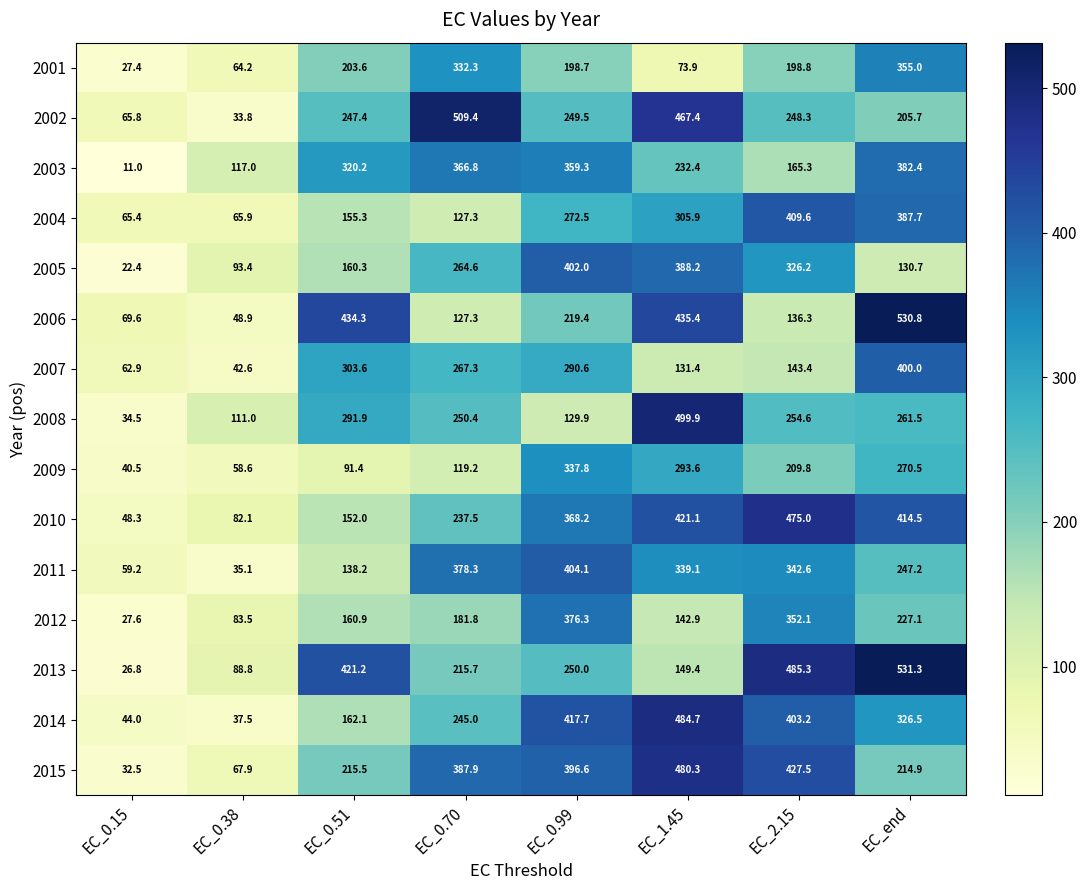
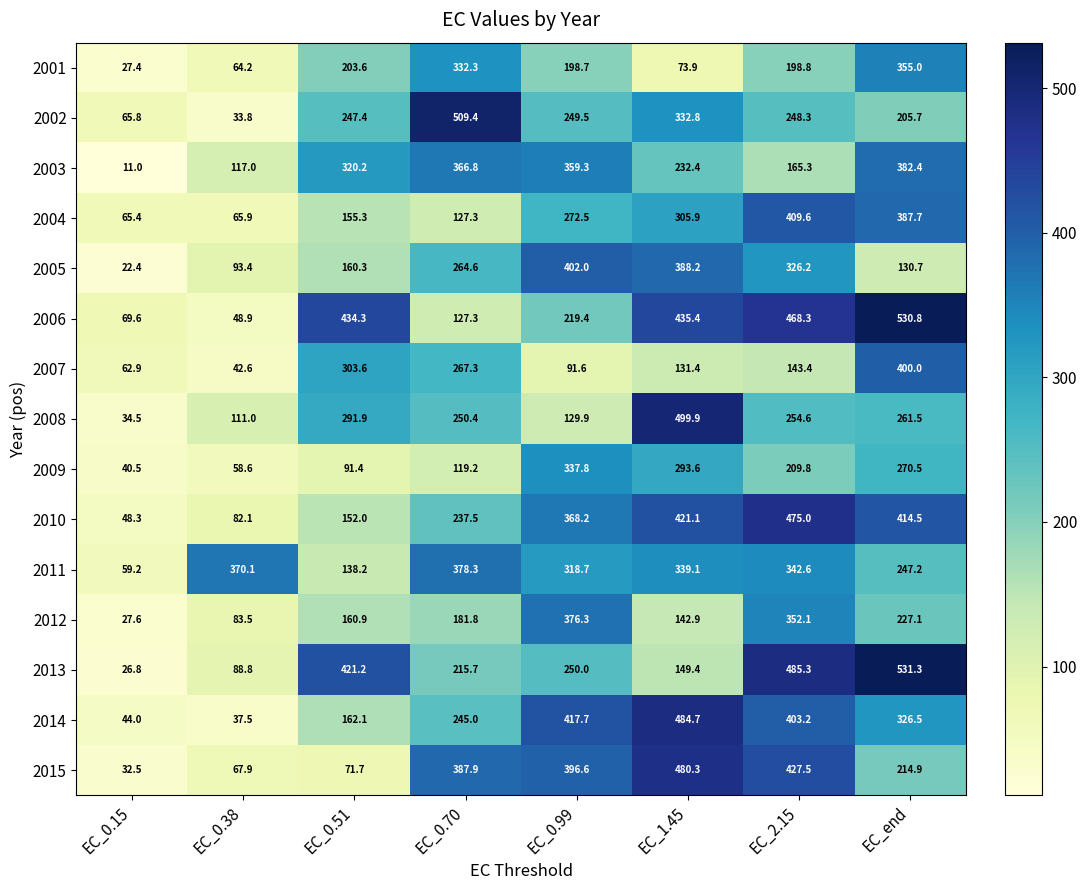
2002, EC_1.45: 467.4 -> 332.8
2006, EC_2.15: 136.3 -> 468.3
2007, EC_0.99: 290.6 -> 91.6
2011, EC_0.38: 35.1 -> 370.1
2011, EC_0.99: 404.1 -> 318.7
2015, EC_0.51: 215.5 -> 71.7
